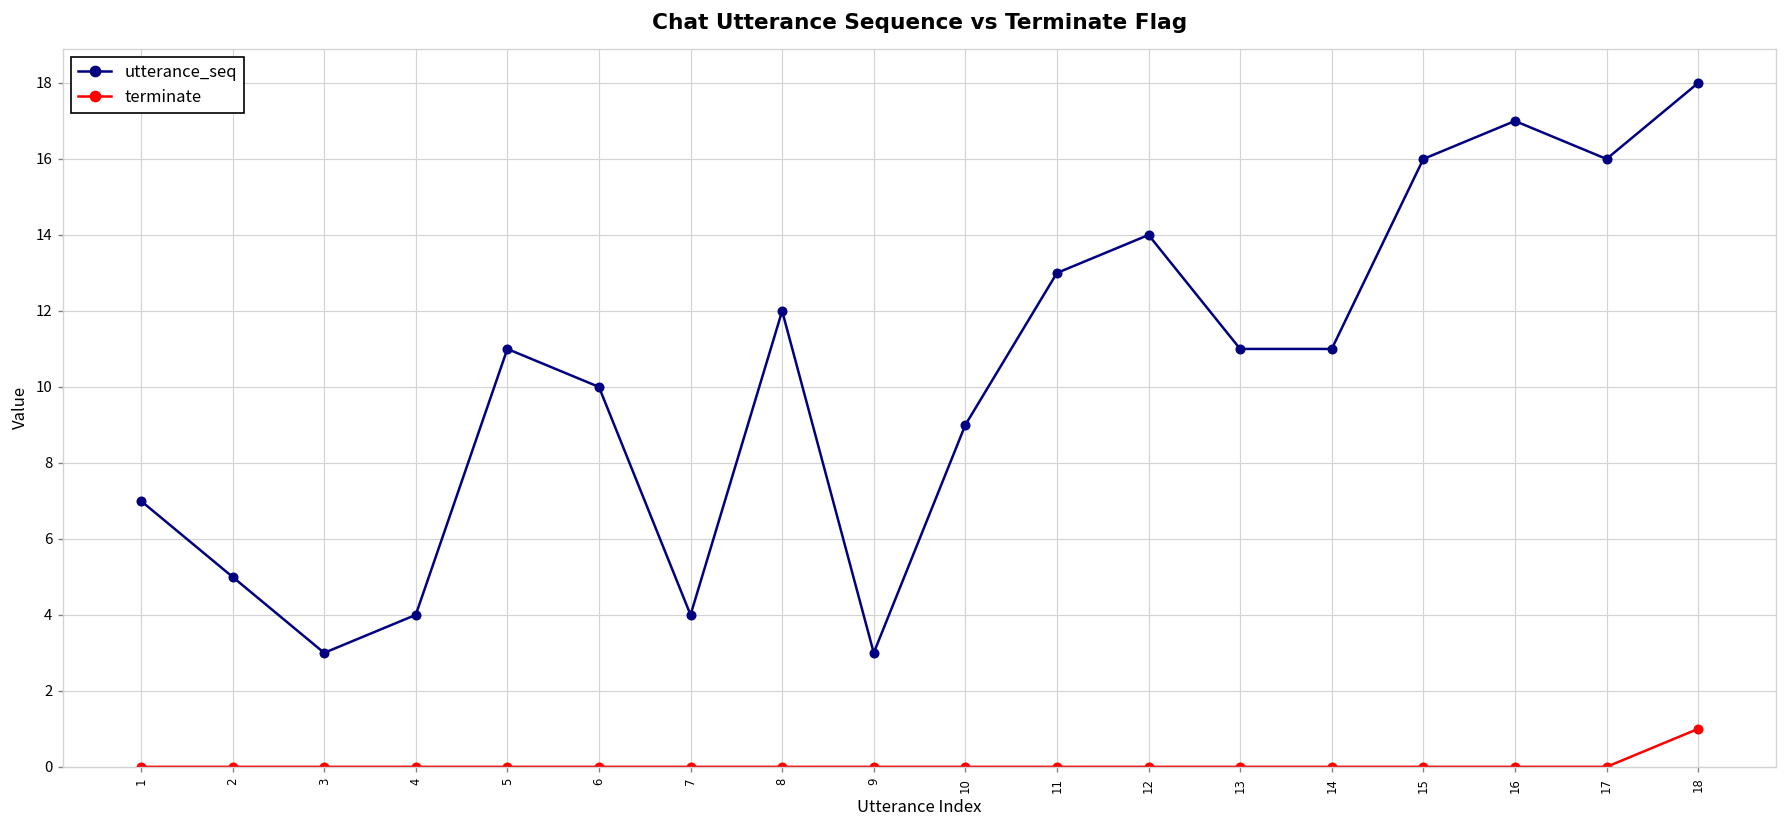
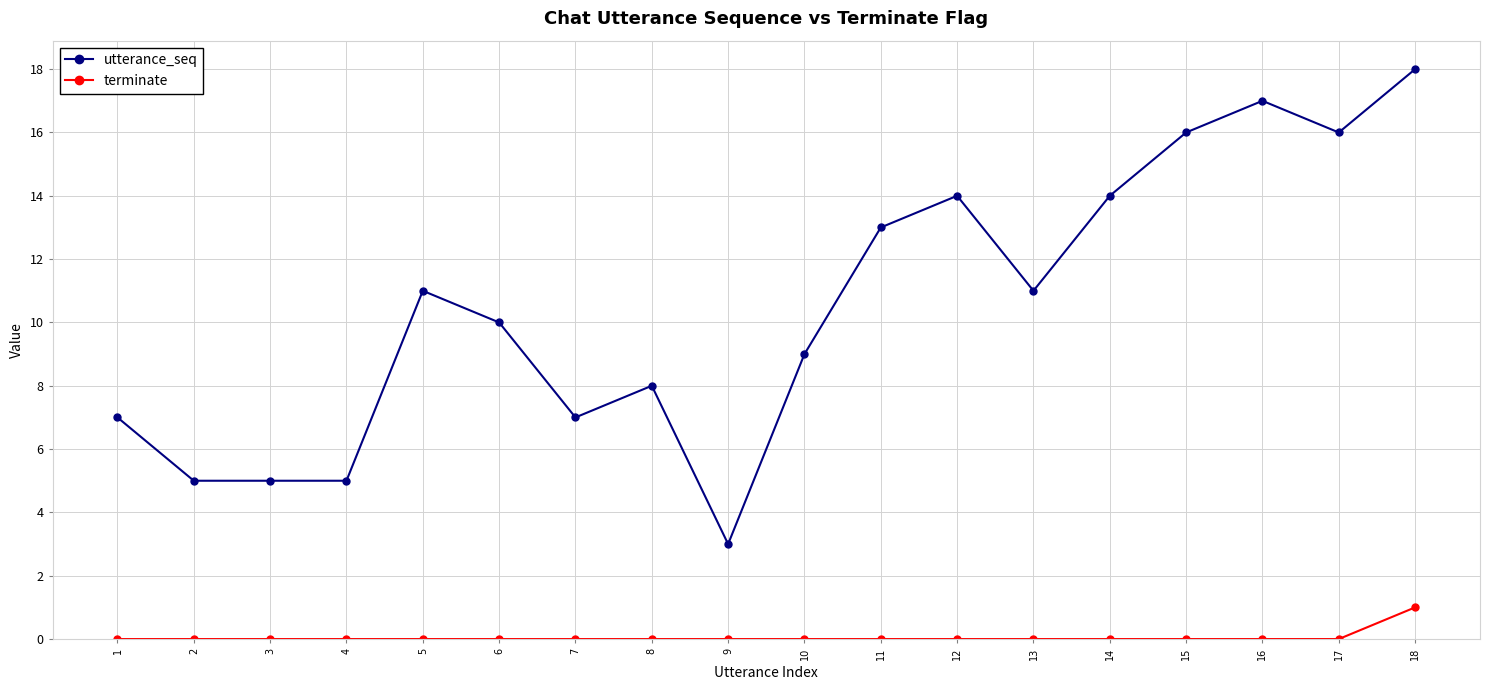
utterance_seq, 3: 3 -> 5
utterance_seq, 4: 4 -> 5
utterance_seq, 7: 4 -> 7
utterance_seq, 8: 12 -> 8
utterance_seq, 14: 11 -> 14
